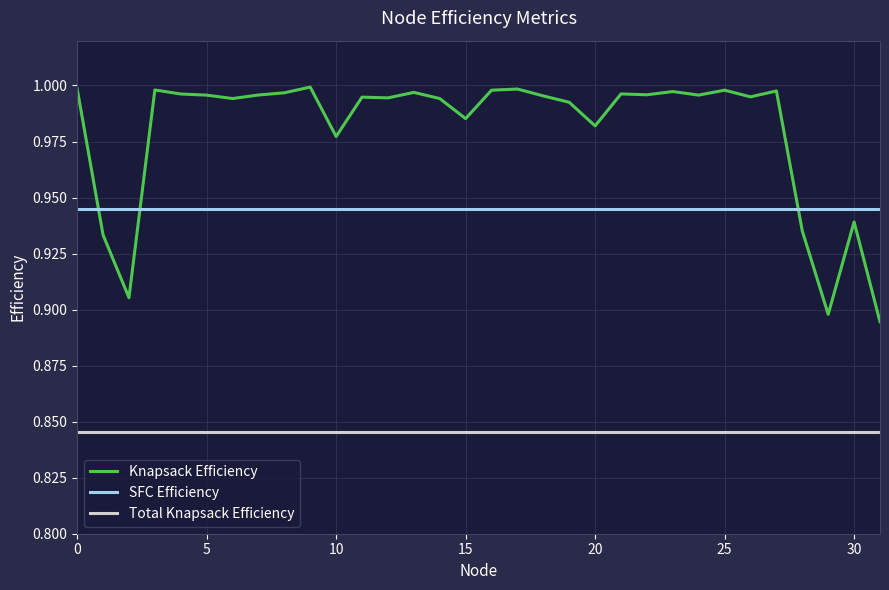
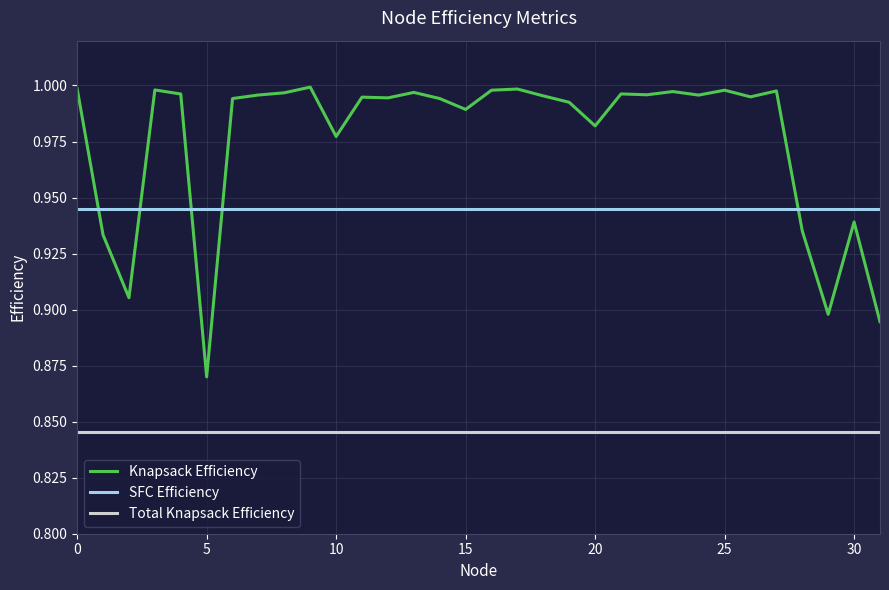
Knapsack Efficiency, 5: 0.996 -> 0.870
Knapsack Efficiency, 15: 0.985 -> 0.989
